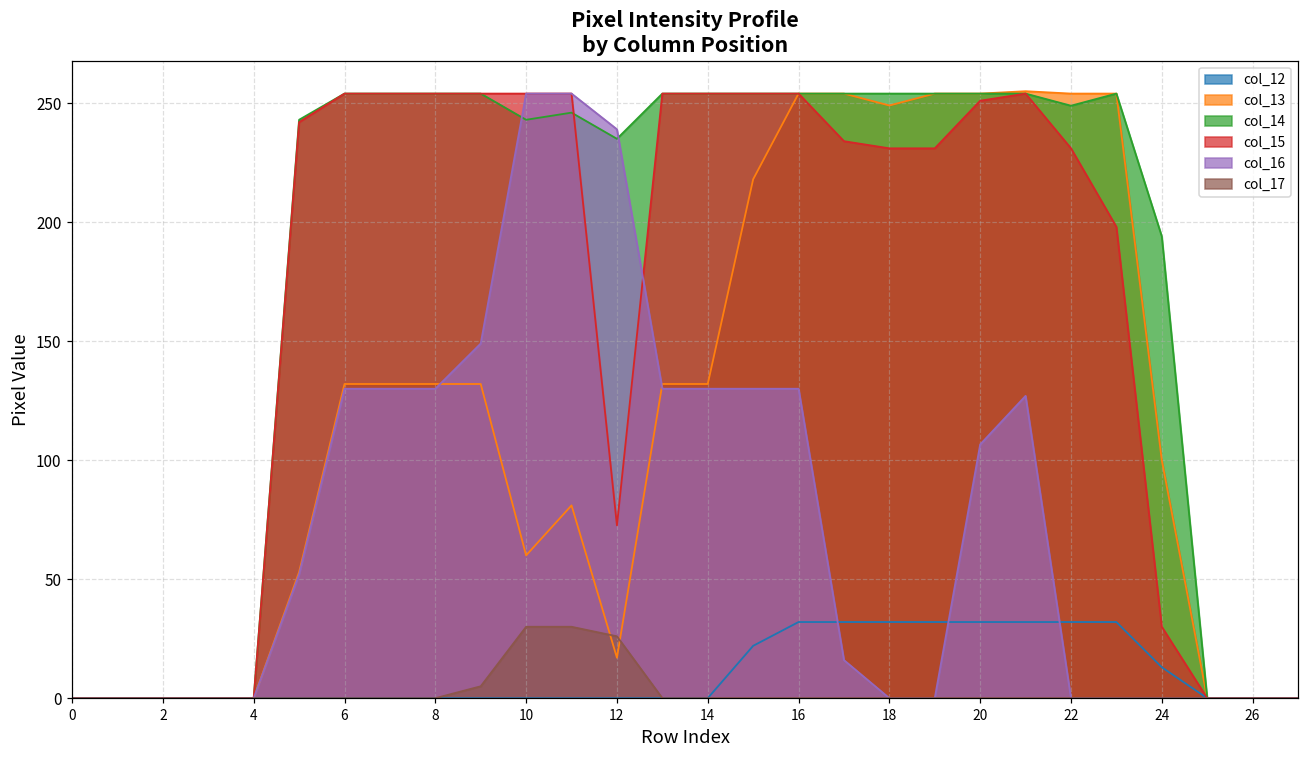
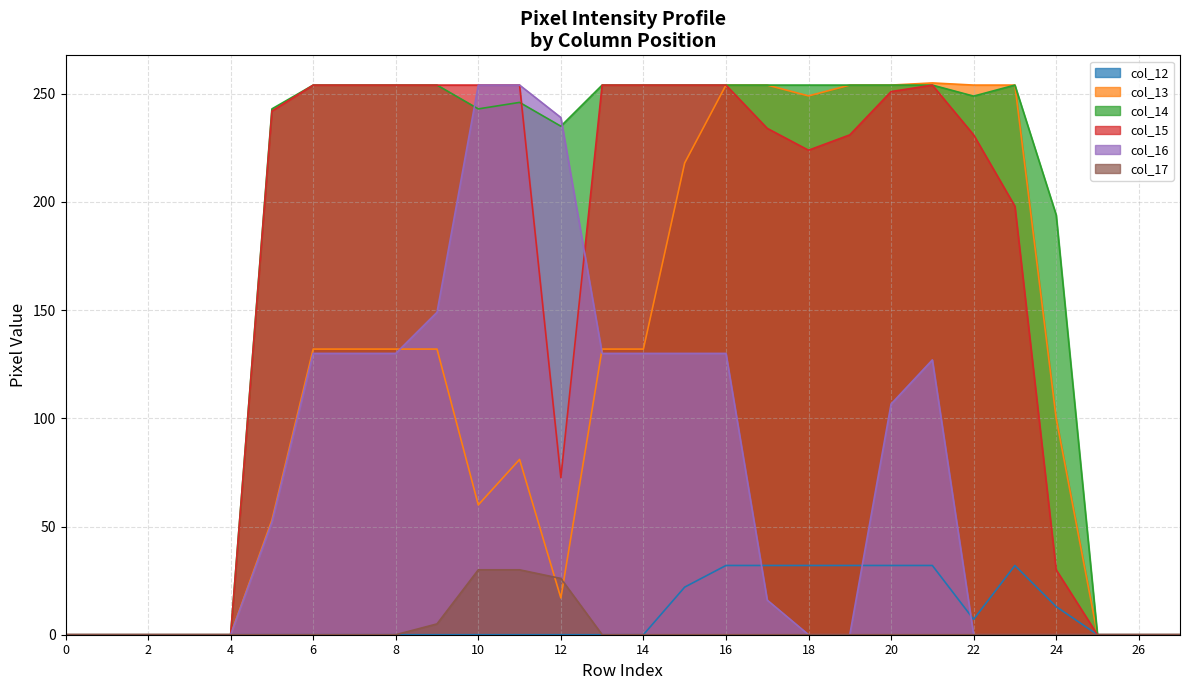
col_15, 18: 231 -> 224
col_12, 22: 32 -> 7
